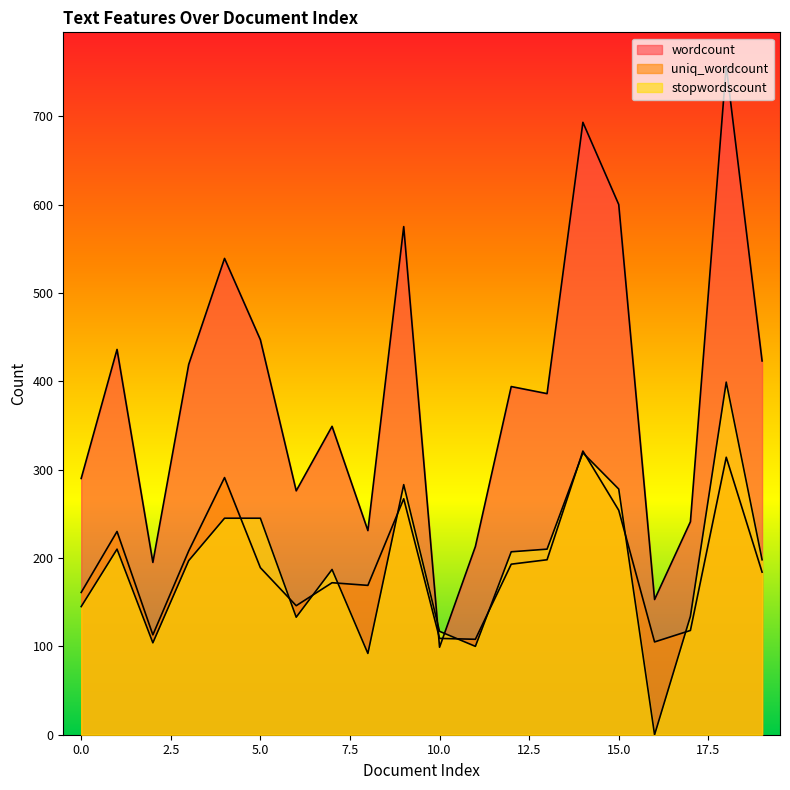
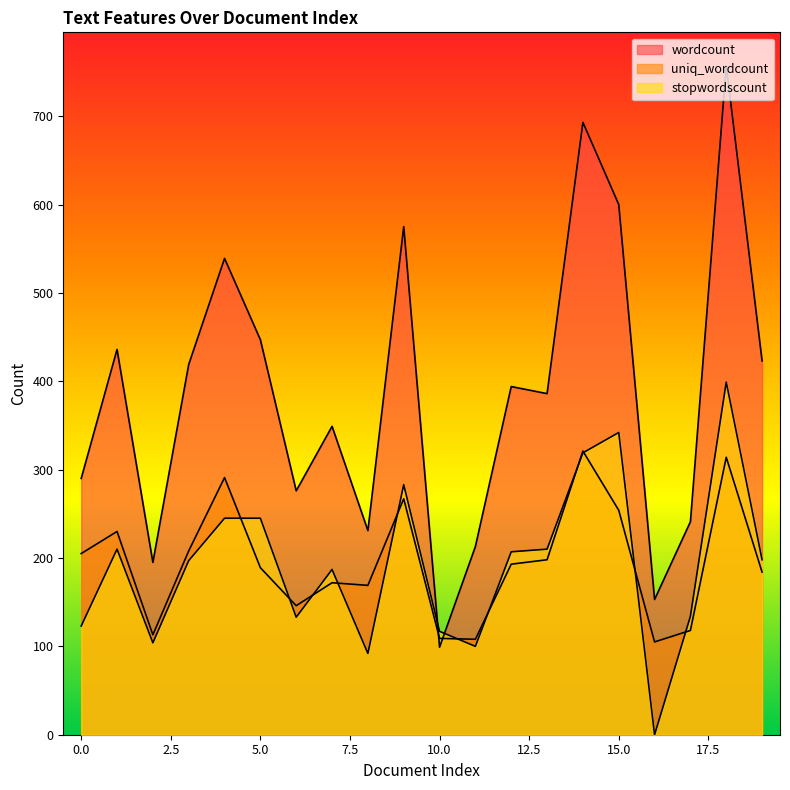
uniq_wordcount, 0.0: 160 -> 210
stopwordscount, 0.0: 150 -> 120
stopwordscount, 15.0: 280 -> 340
